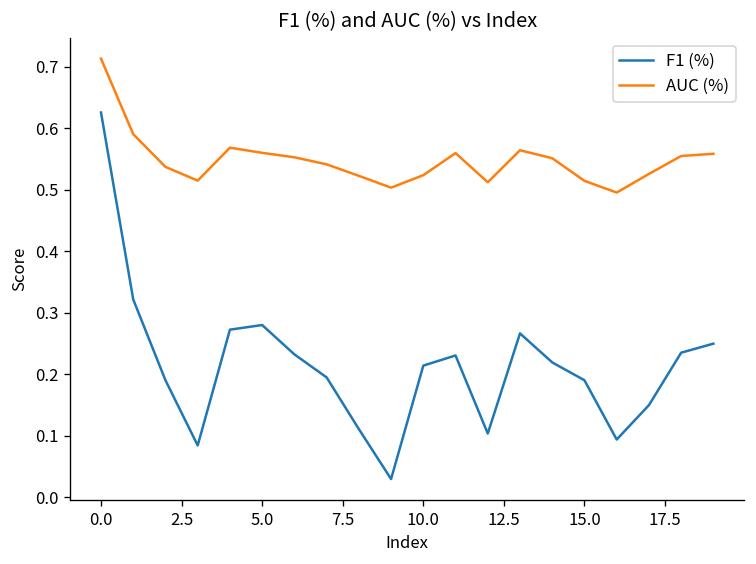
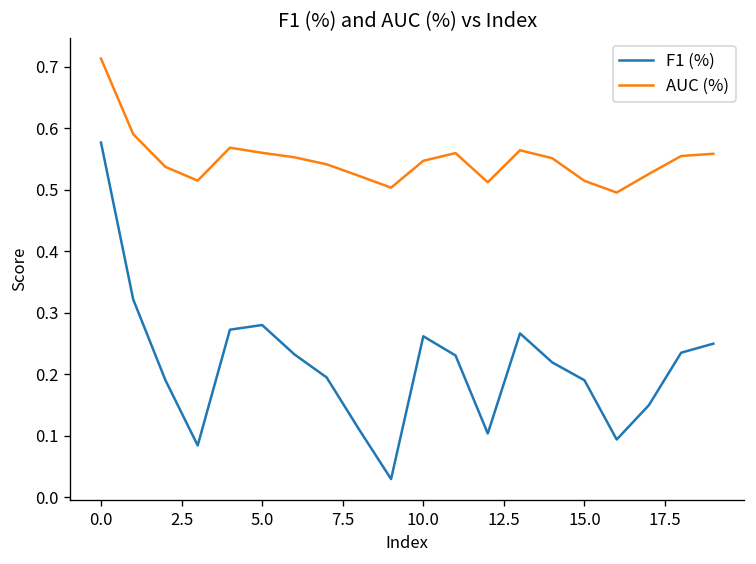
F1 (%), 0.0: 0.63 -> 0.58
F1 (%), 10.0: 0.21 -> 0.26
AUC (%), 10.0: 0.52 -> 0.55
